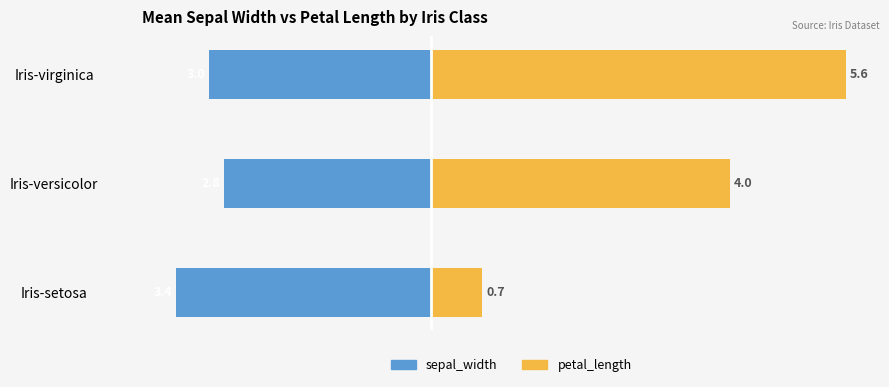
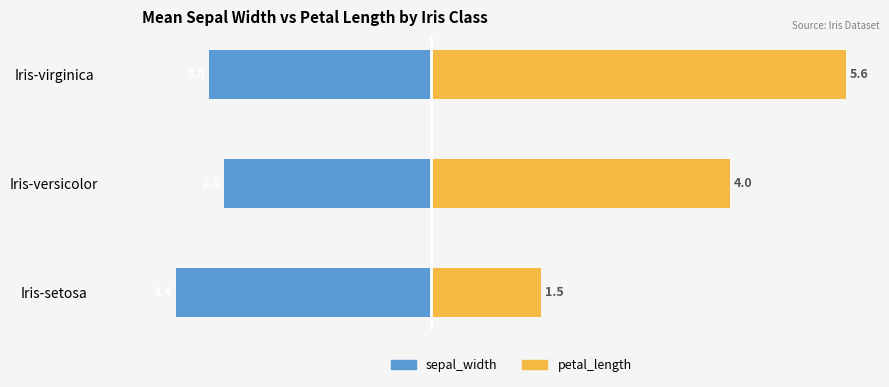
petal_length, Iris-setosa: 0.7 -> 1.5
